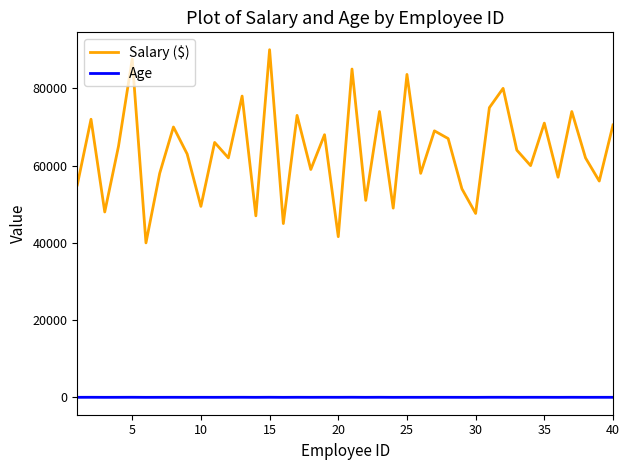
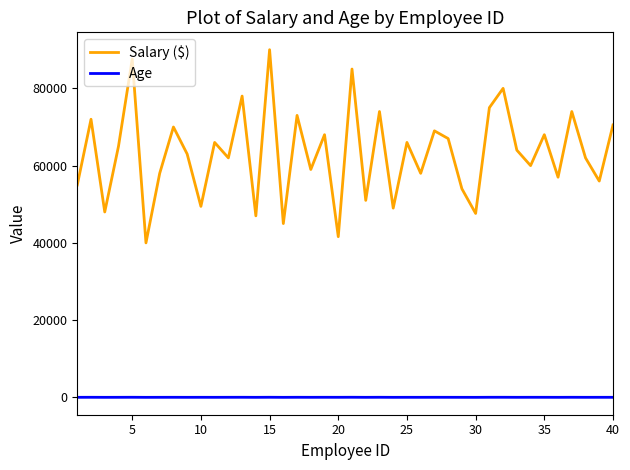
Salary ($), 25: 84000 -> 66000
Salary ($), 35: 71000 -> 68000
